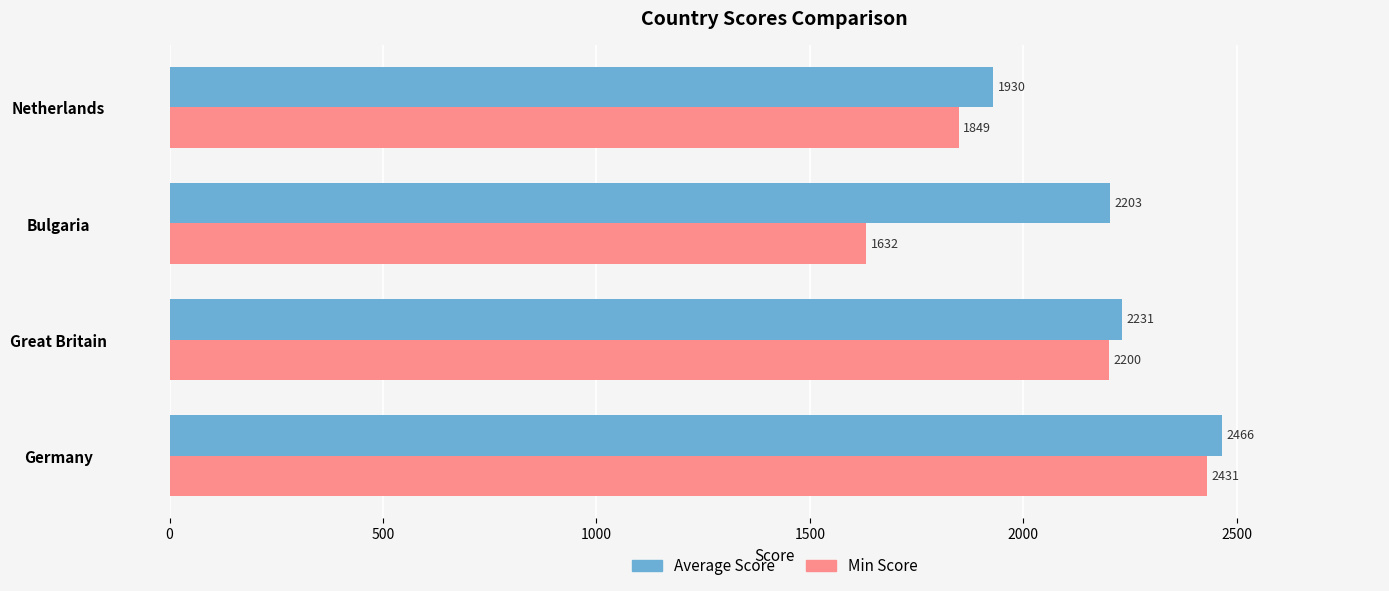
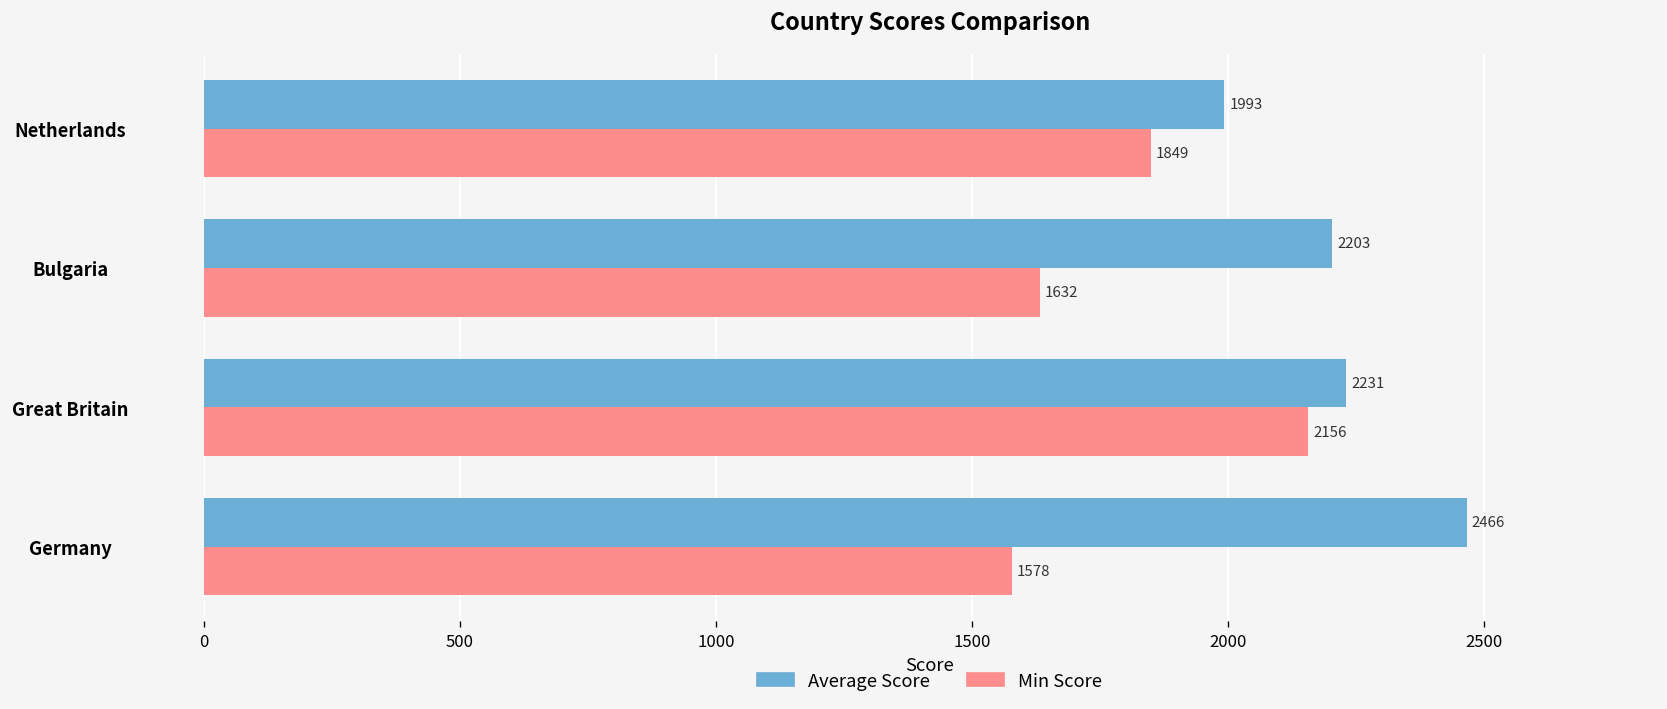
Average Score, Netherlands: 1930 -> 1993
Min Score, Great Britain: 2200 -> 2156
Min Score, Germany: 2431 -> 1578
